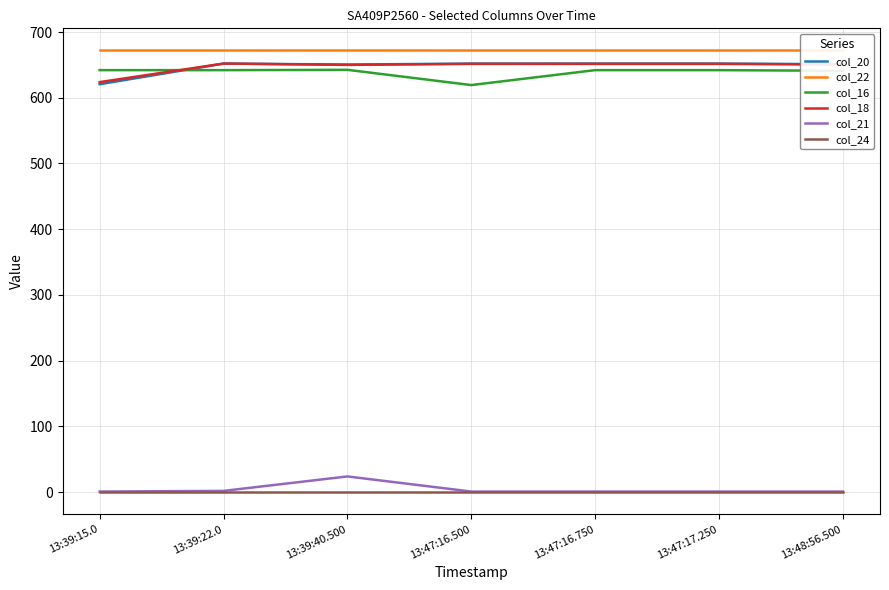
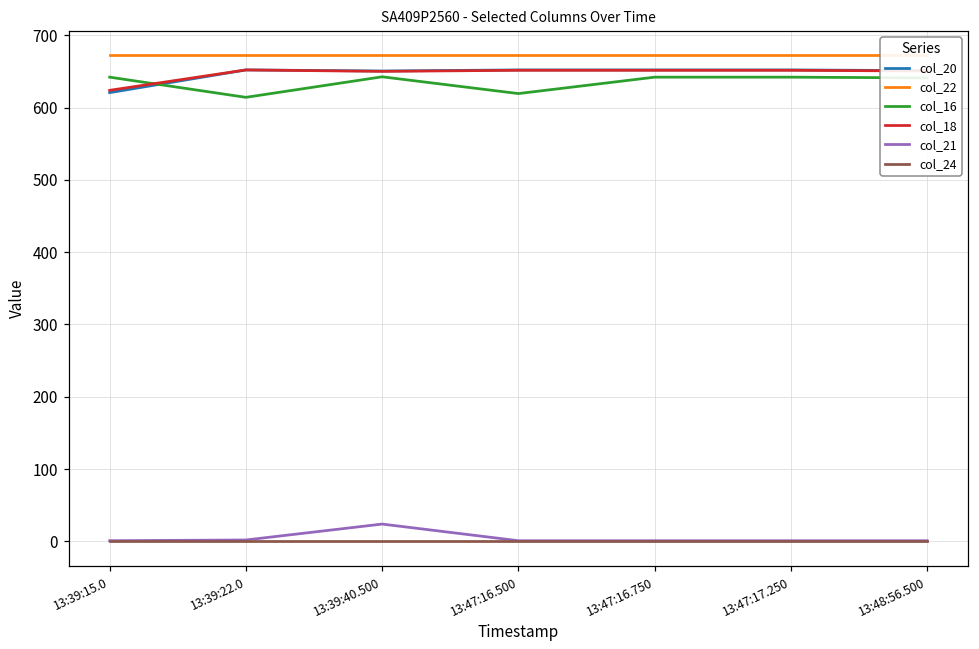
col_16, 13:39:22.0: 640 -> 610
